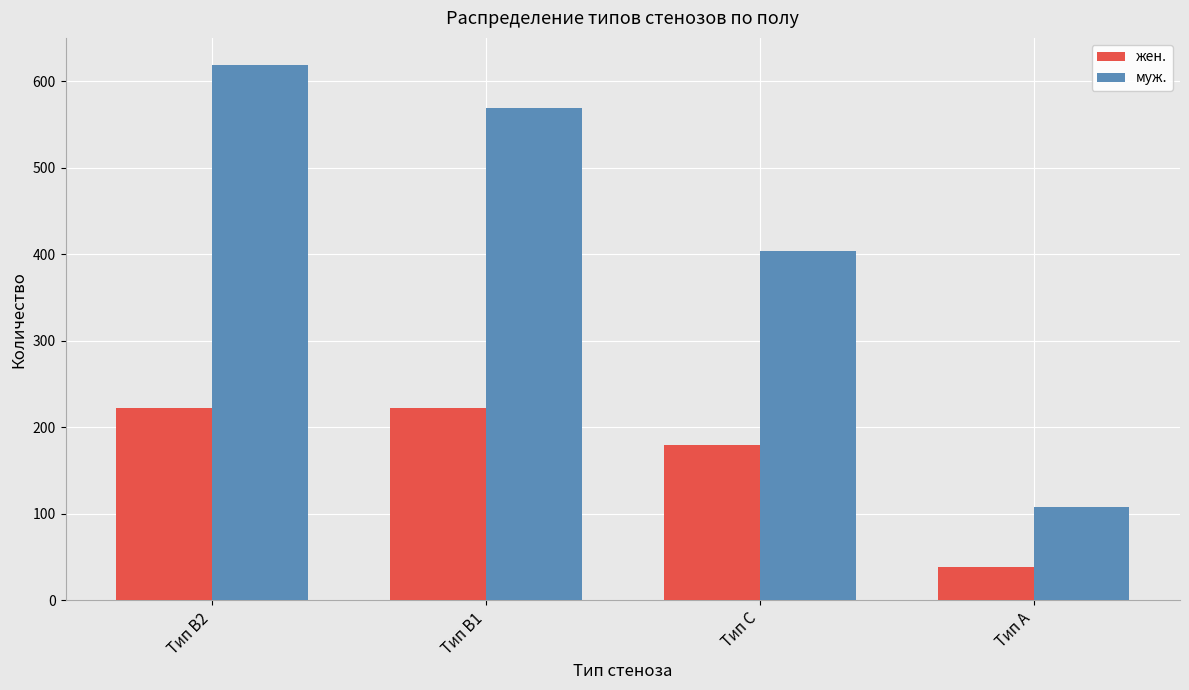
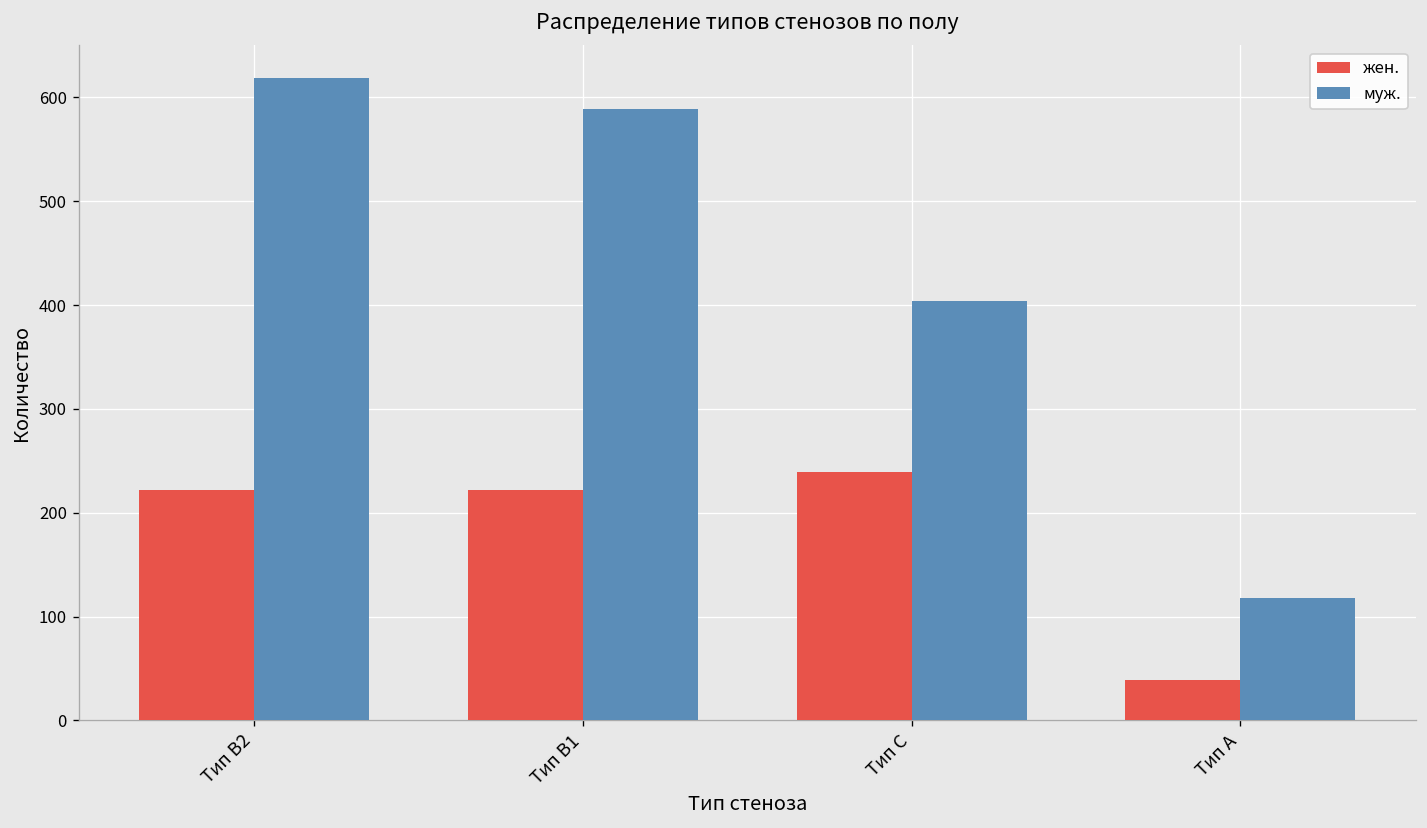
муж., Тип B1: 570 -> 590
жен., Тип C: 180 -> 240
муж., Тип A: 110 -> 120
